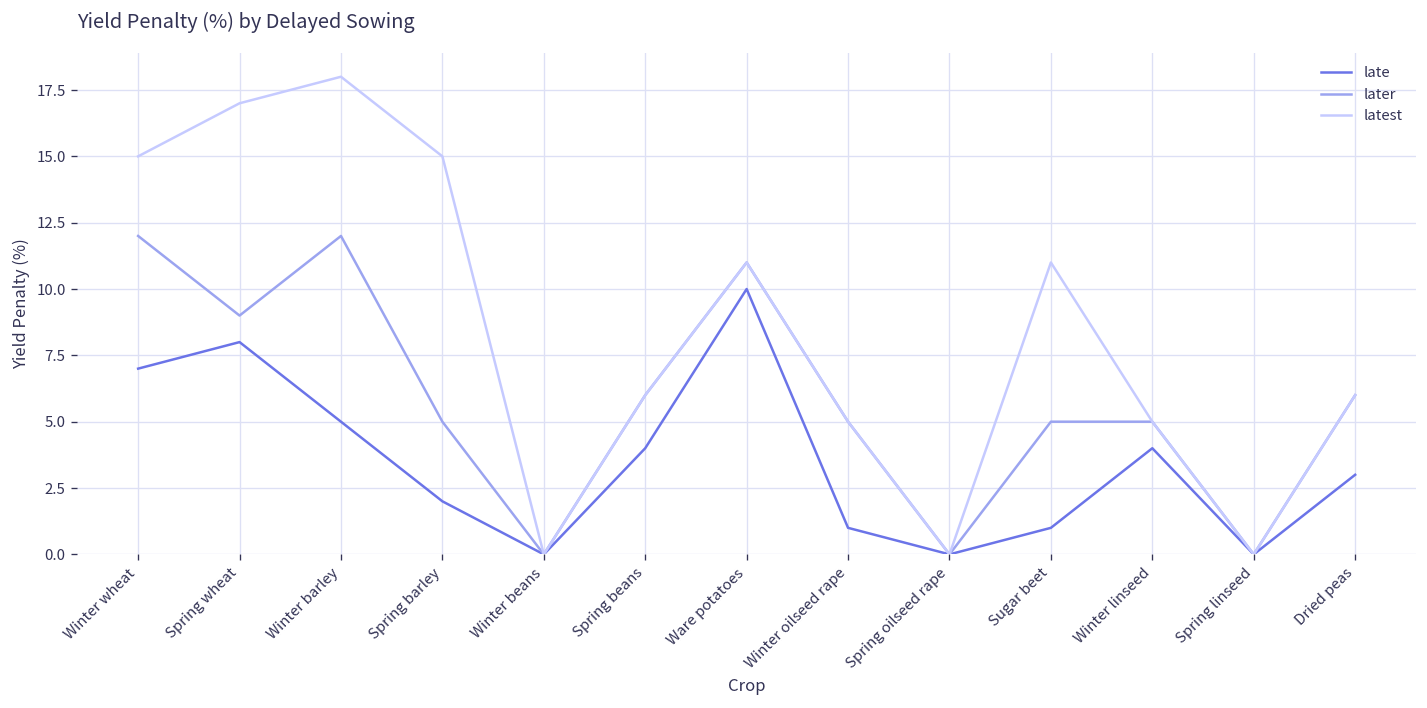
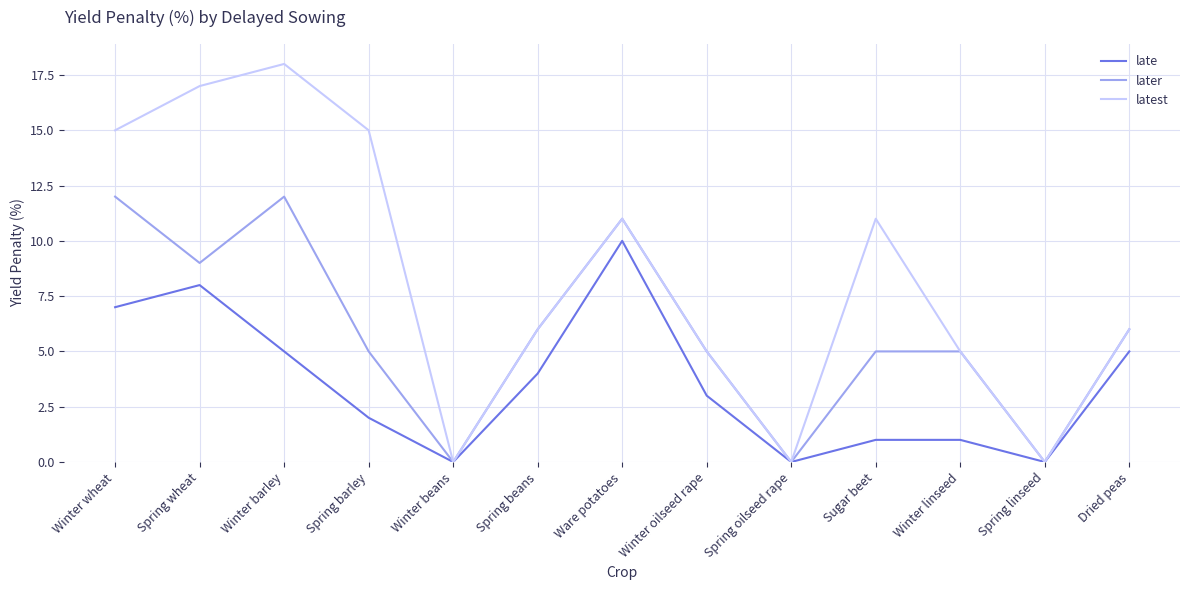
late, Winter oilseed rape: 1 -> 3
late, Winter linseed: 4 -> 1
late, Dried peas: 3 -> 5
